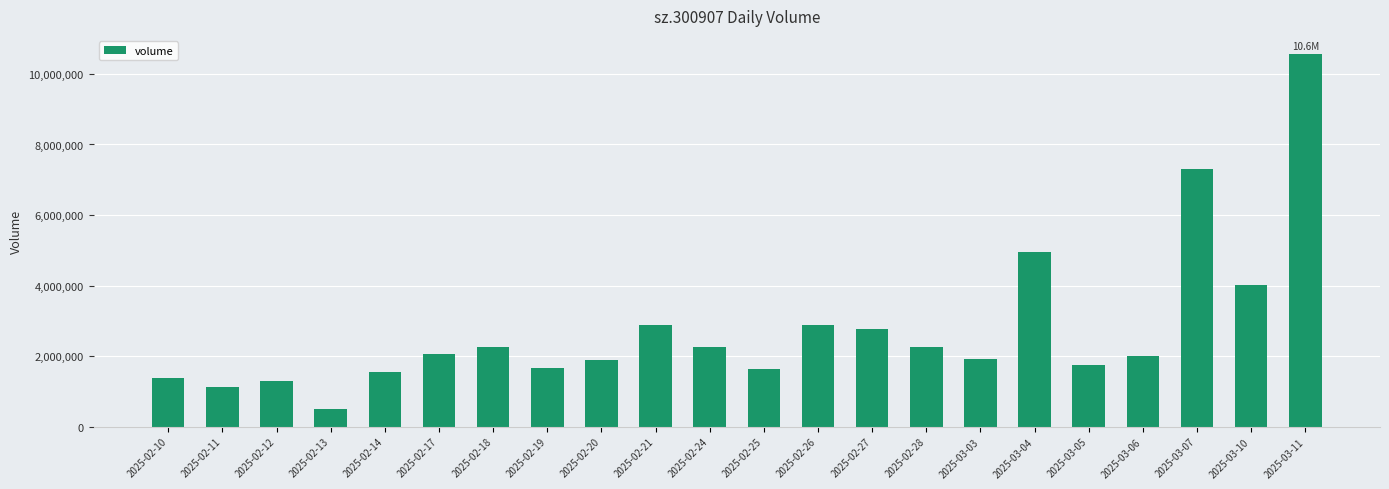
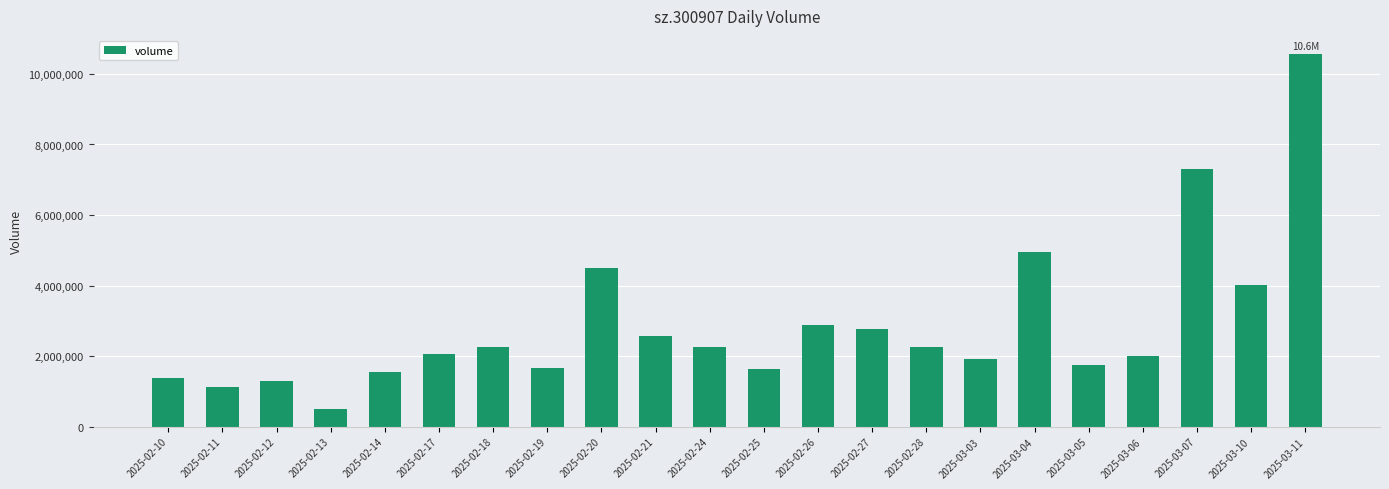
2025-02-20: 1,900,000 -> 4,500,000
2025-02-21: 2,900,000 -> 2,600,000
